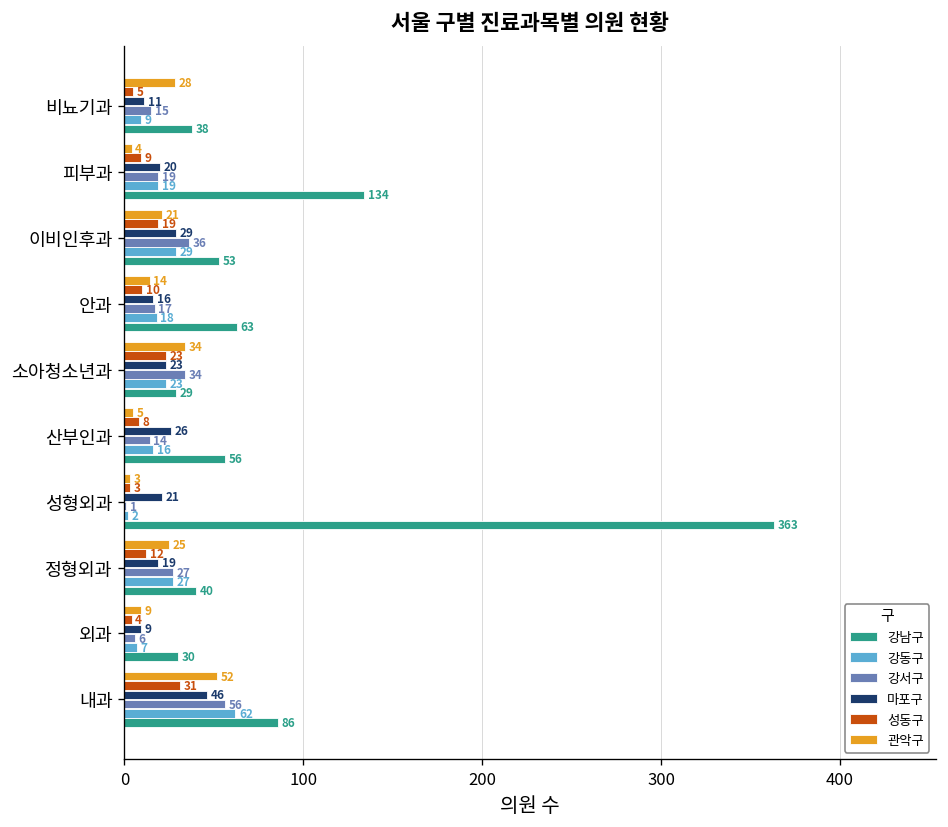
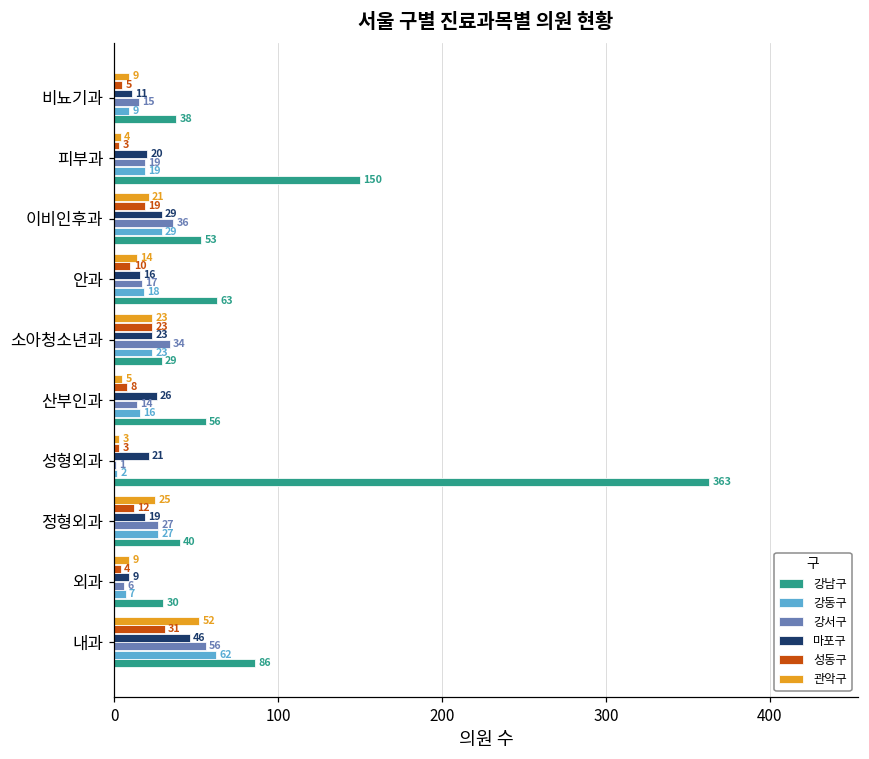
관악구, 비뇨기과: 28 -> 9
성동구, 피부과: 9 -> 3
강남구, 피부과: 134 -> 150
관악구, 소아청소년과: 34 -> 23
